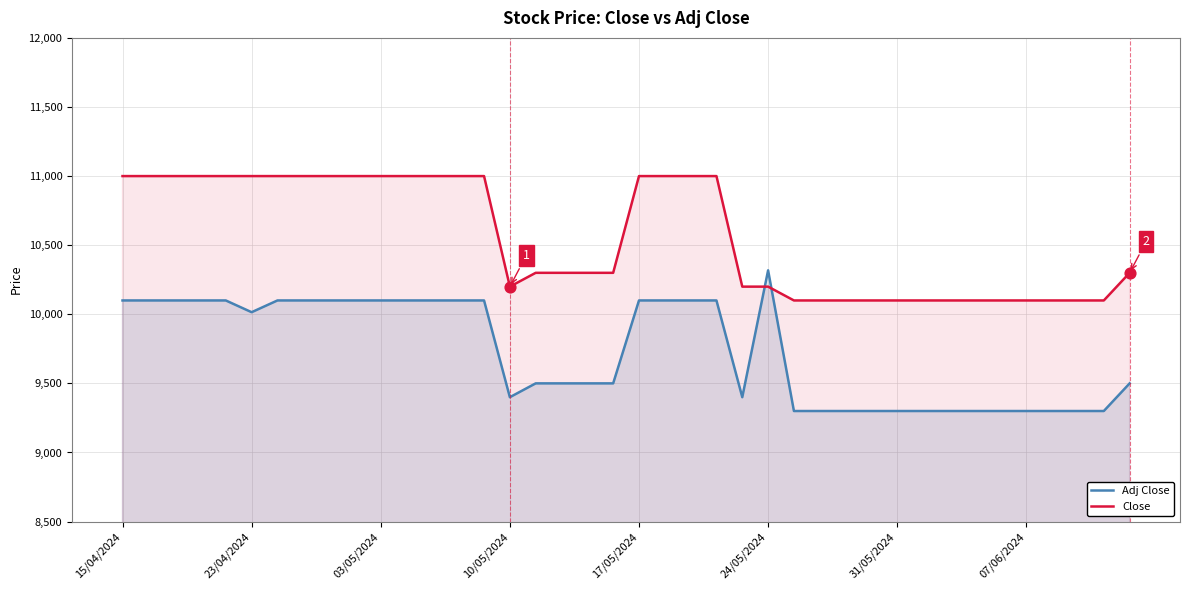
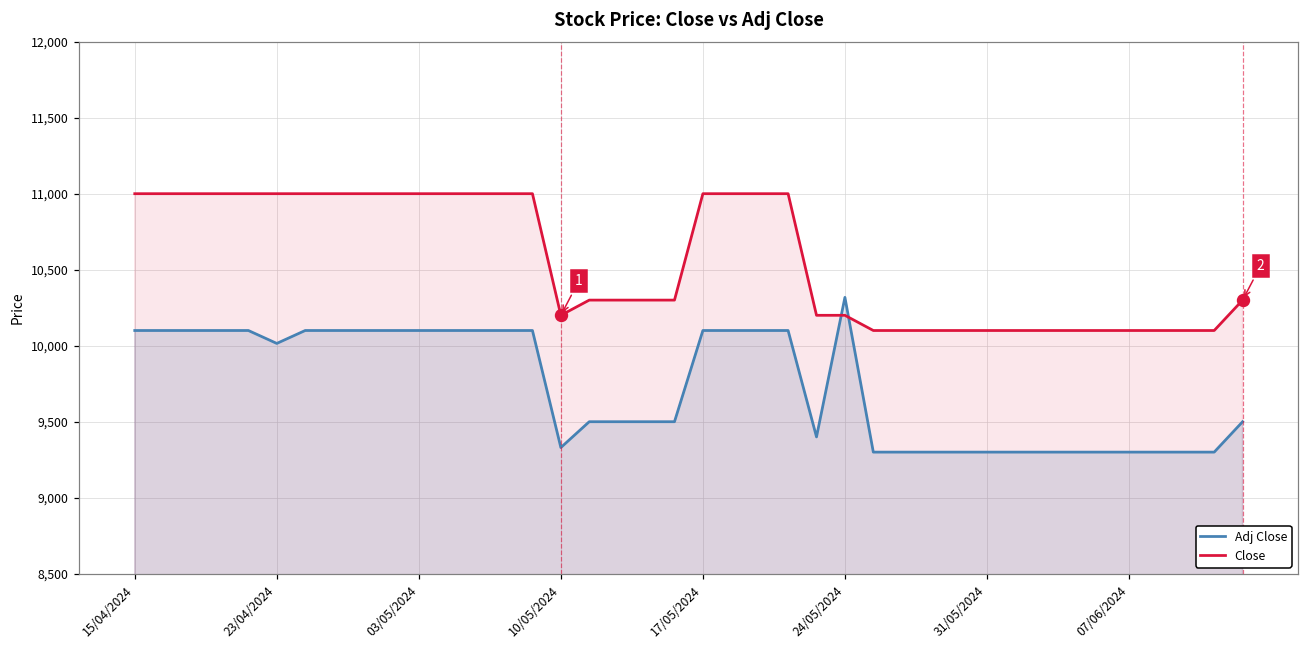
Adj Close, 10/05/2024: 9,400 -> 9,330
